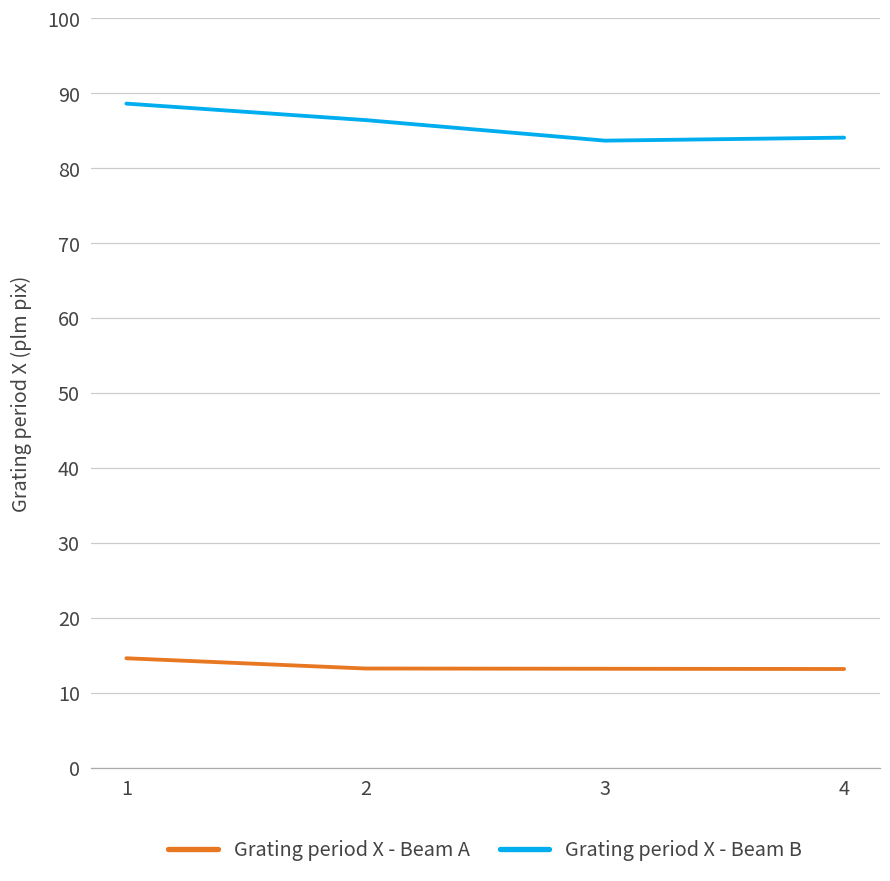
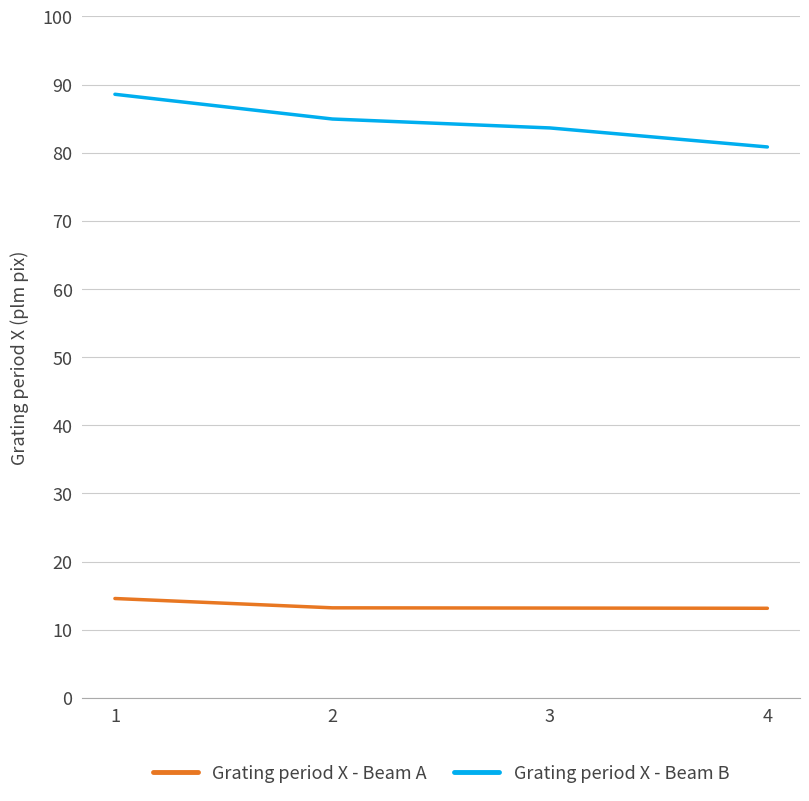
Grating period X - Beam B, 2: 86 -> 85
Grating period X - Beam B, 4: 84 -> 81
